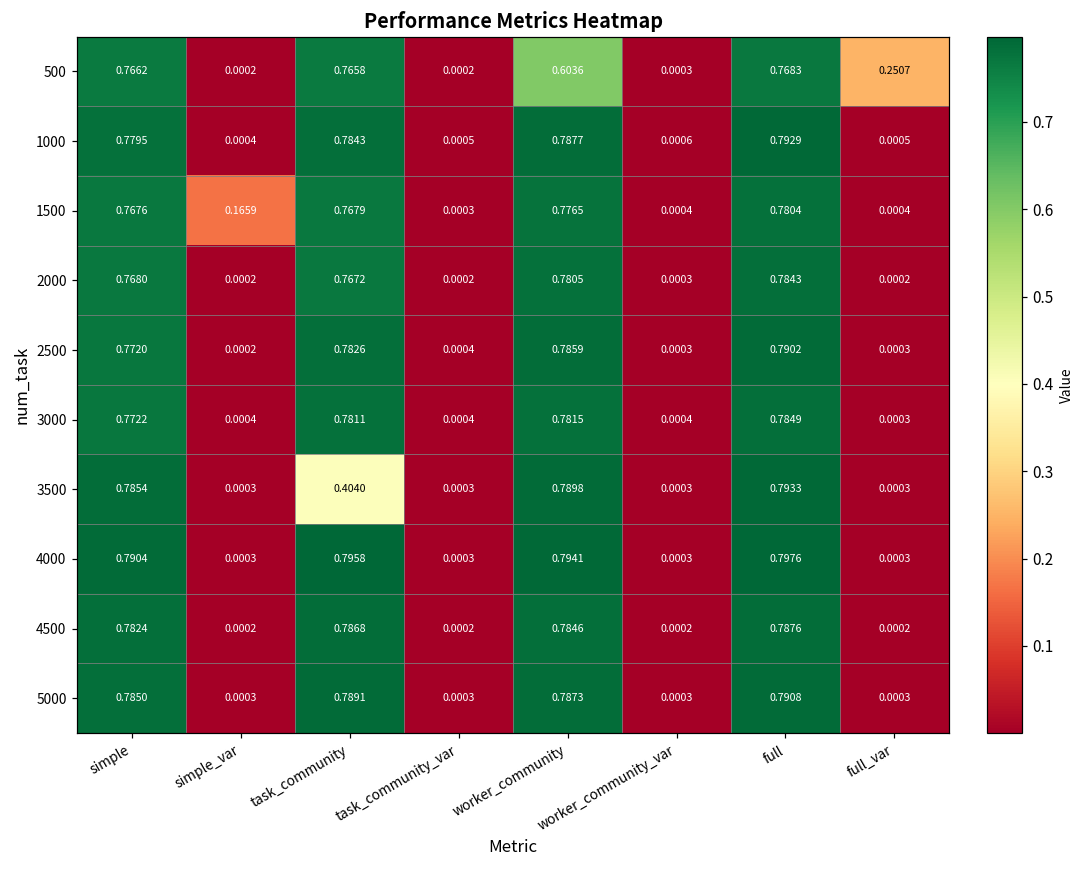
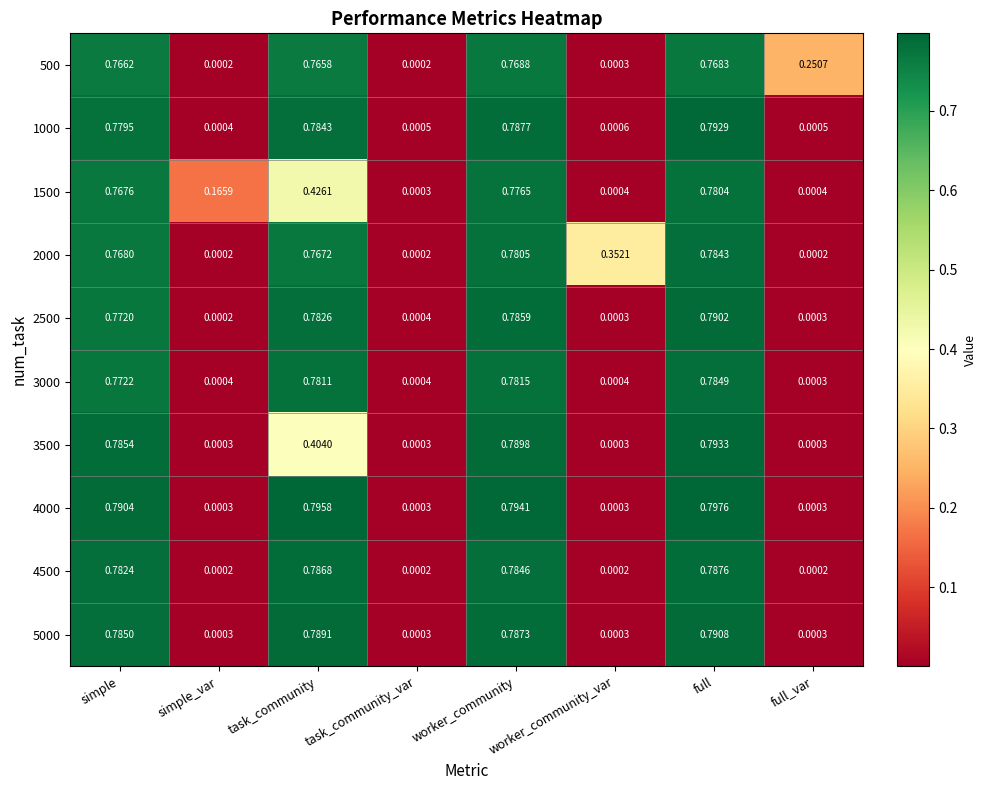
500, worker_community: 0.6036 -> 0.7688
1500, task_community: 0.7679 -> 0.4261
2000, worker_community_var: 0.0003 -> 0.3521
